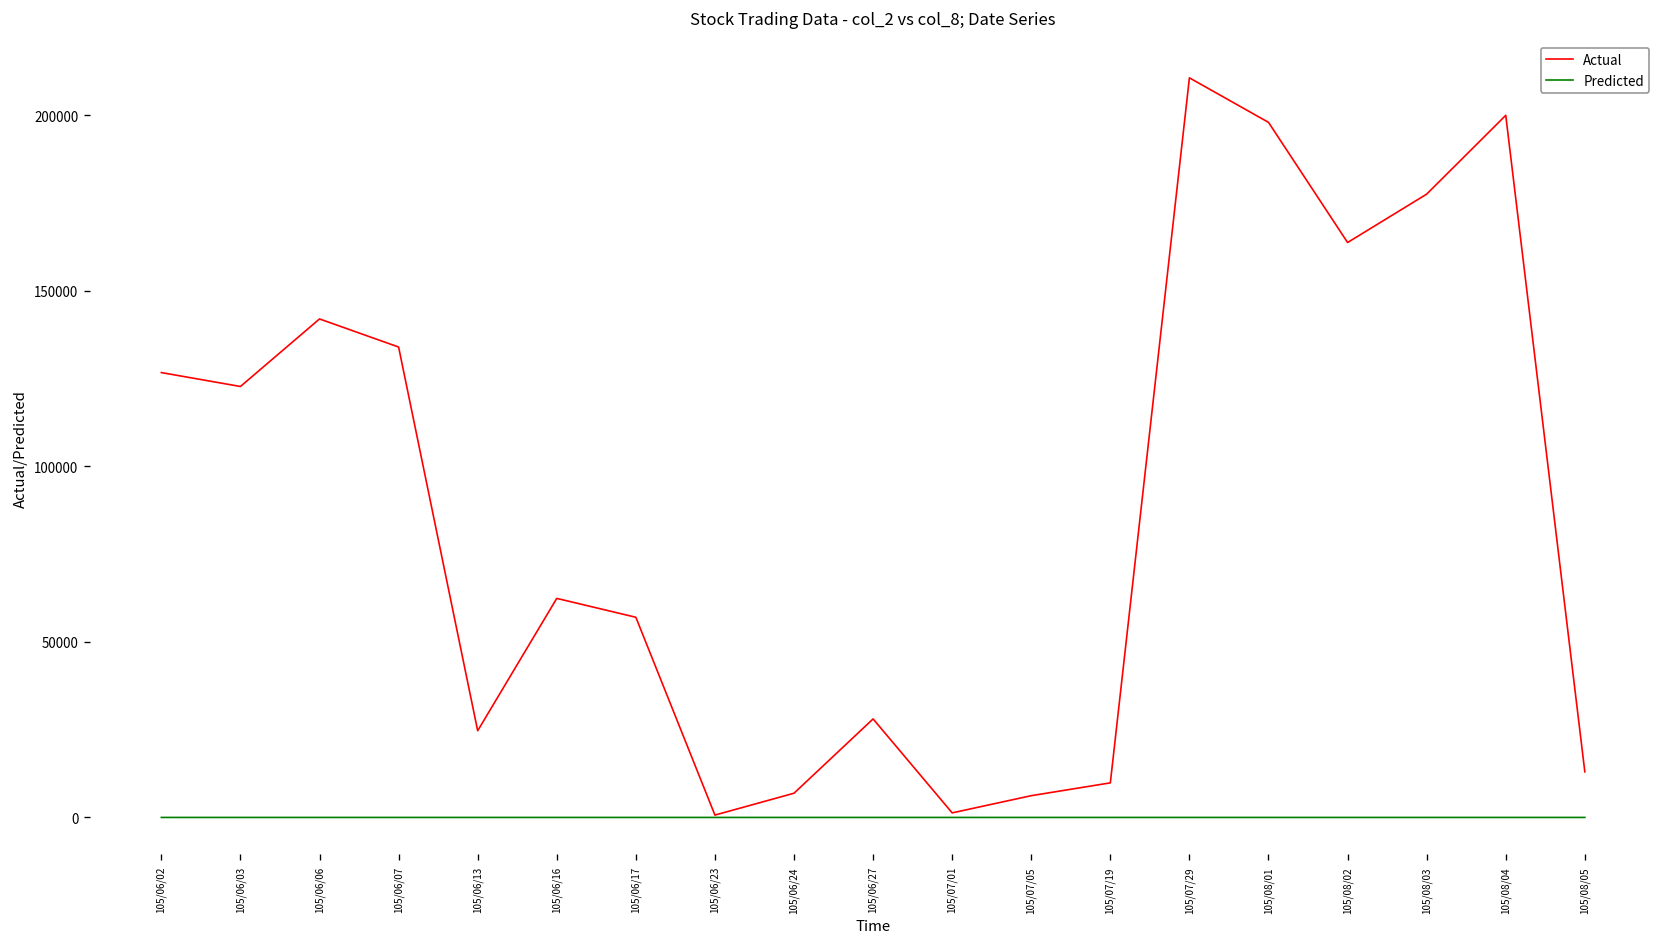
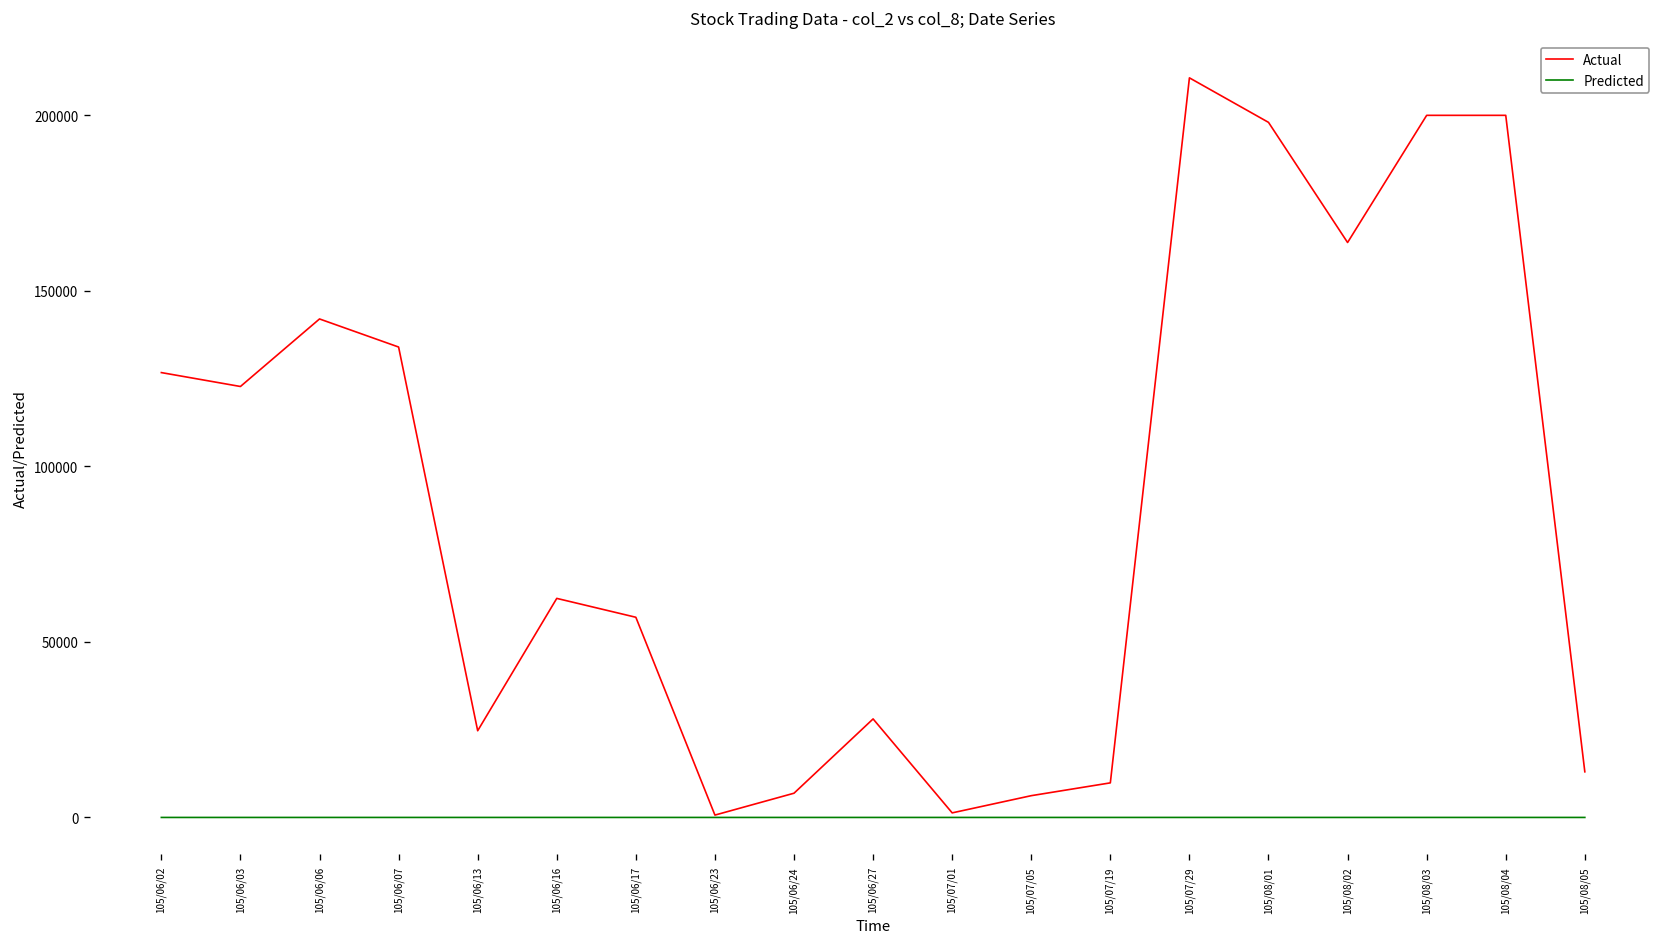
Actual, 105/08/03: 178000 -> 200000
